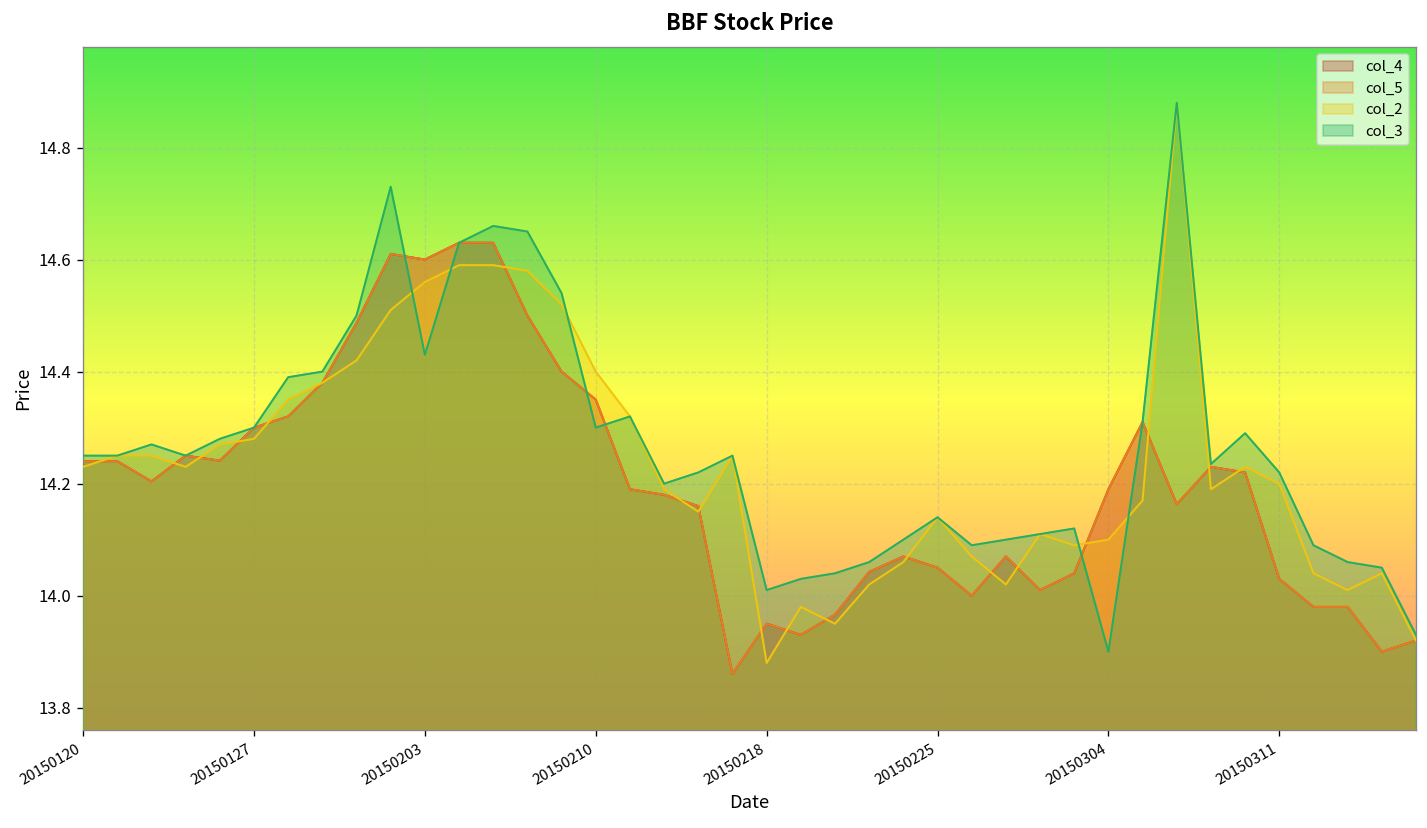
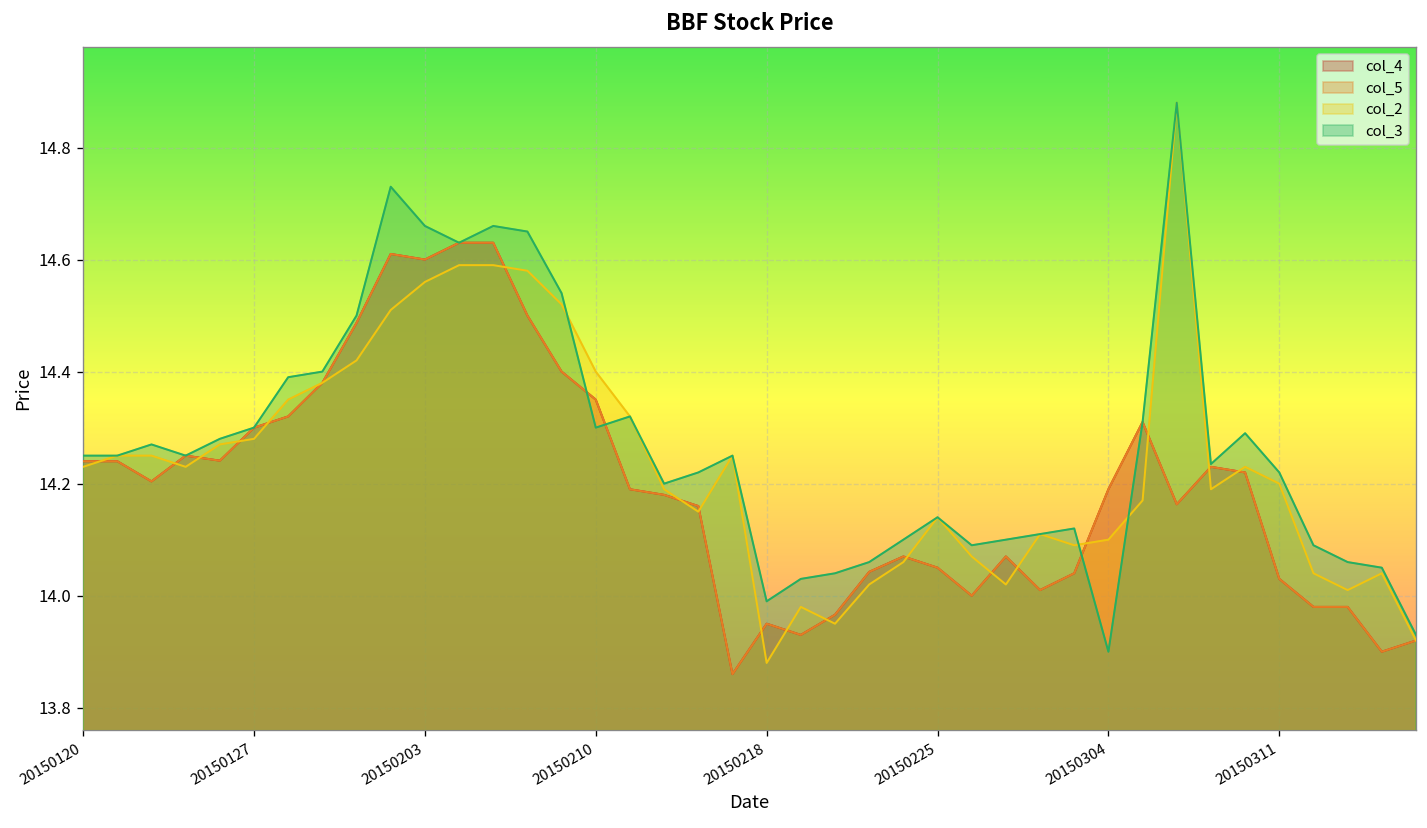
col_3, 20150203: 14.43 -> 14.66
col_3, 20150218: 14.01 -> 13.99
